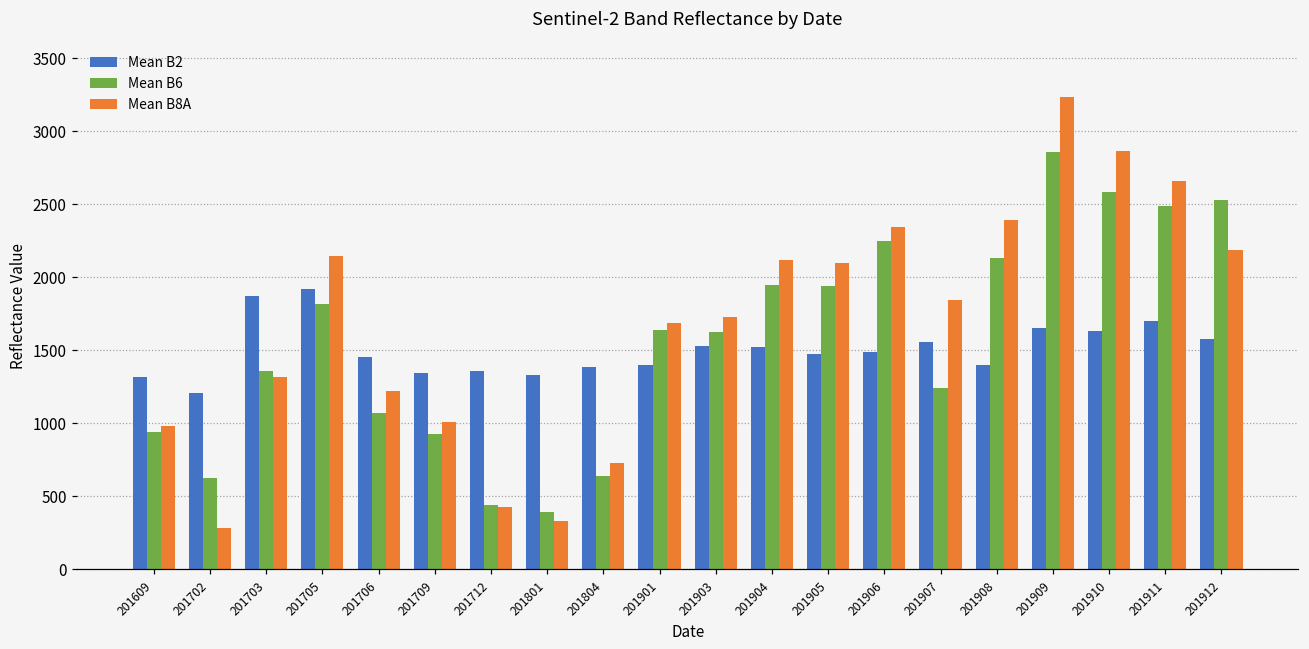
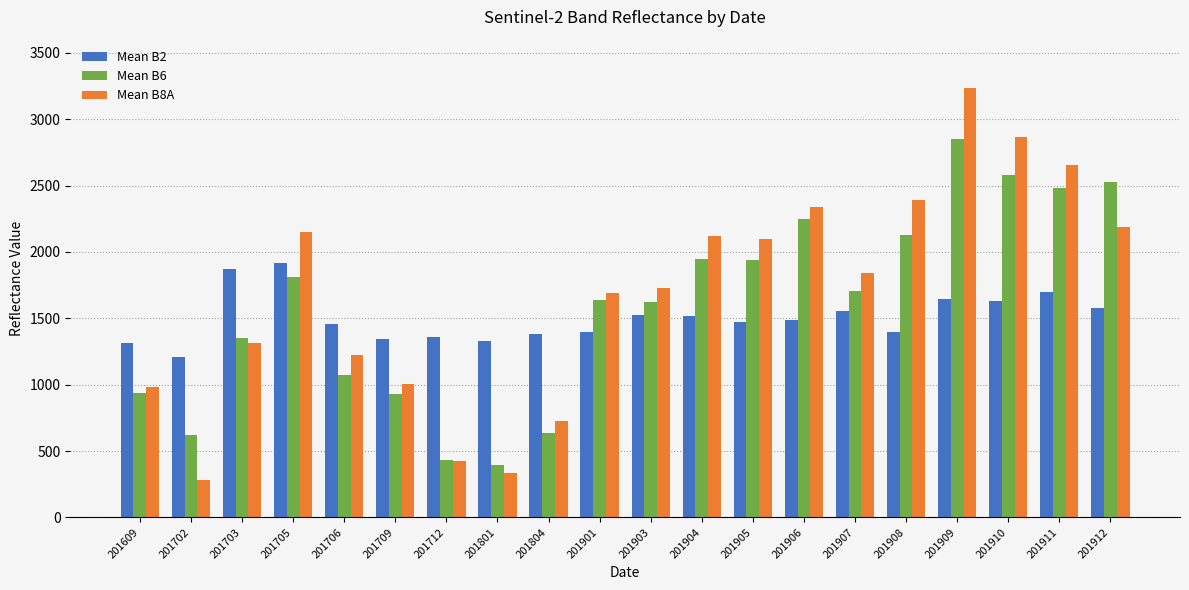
Mean B6, 201907: 1240 -> 1710
